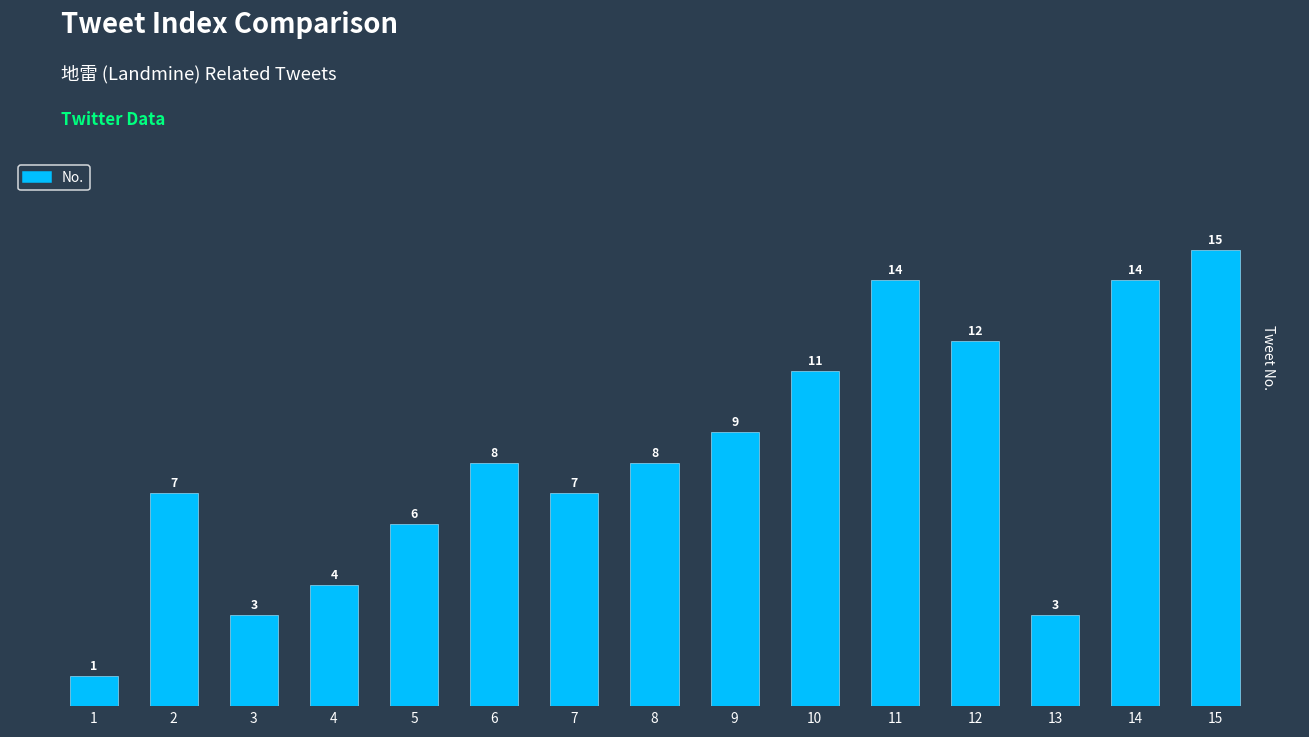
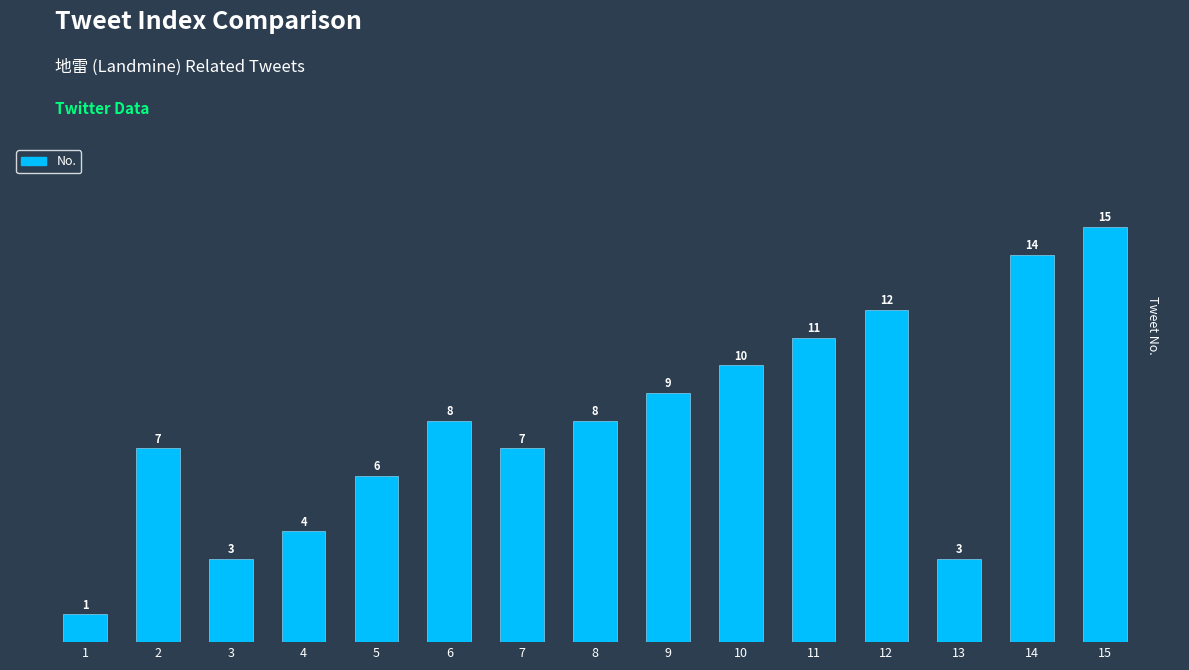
10: 11 -> 10
11: 14 -> 11
